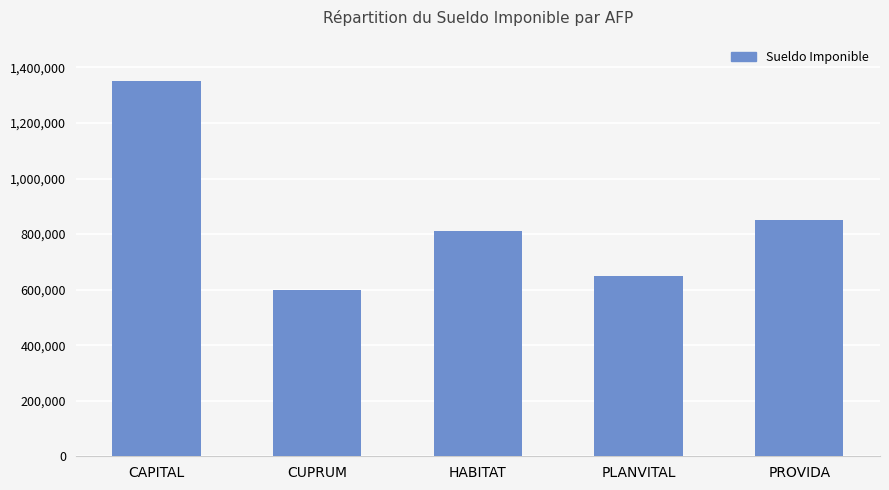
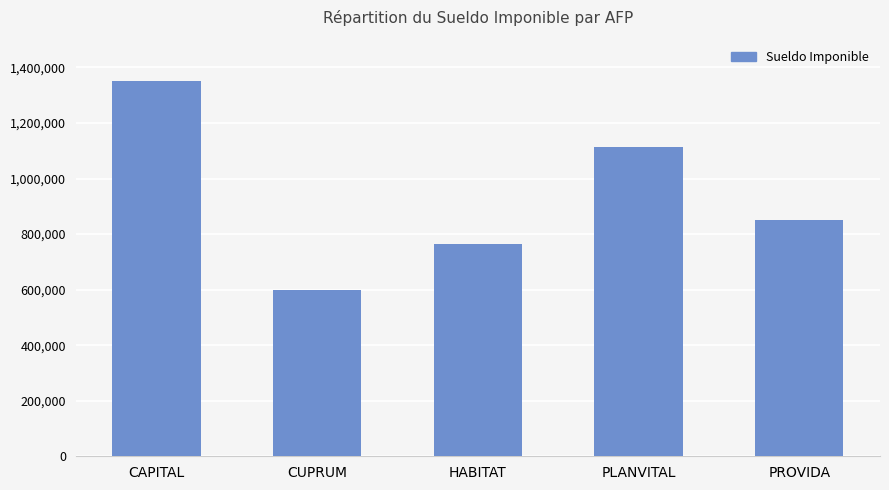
HABITAT: 810,000 -> 760,000
PLANVITAL: 650,000 -> 1,110,000
